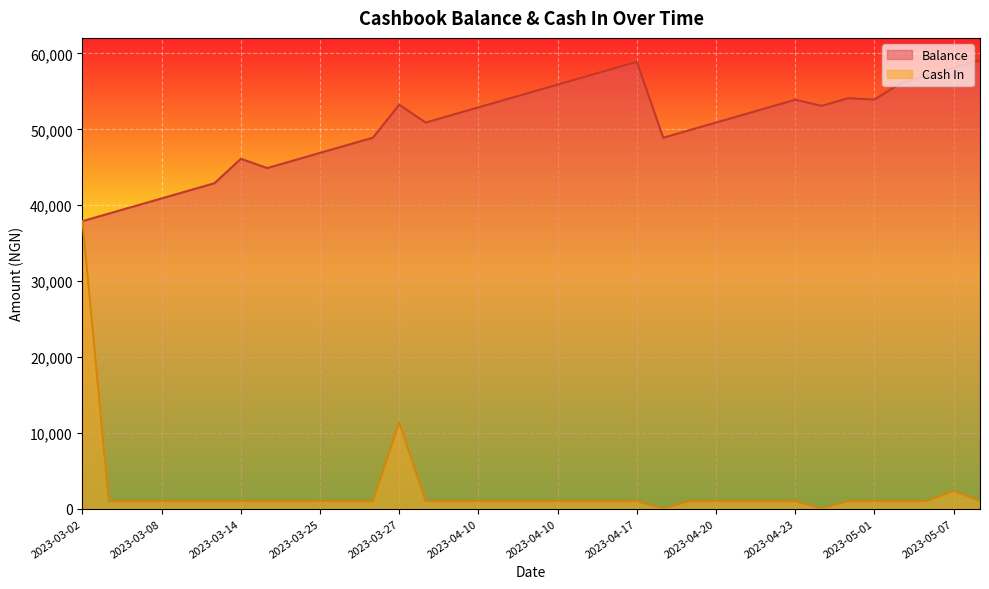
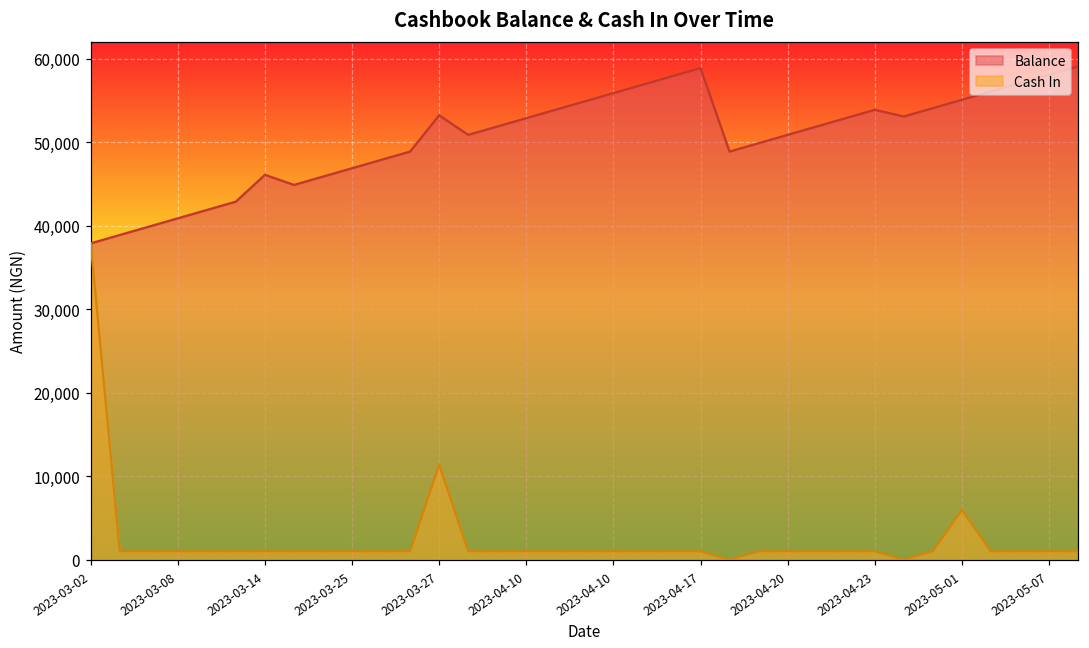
Balance, 2023-05-01: 54,000 -> 55,000
Cash In, 2023-05-01: 1,000 -> 6,000
Cash In, 2023-05-07: 2,000 -> 1,000
